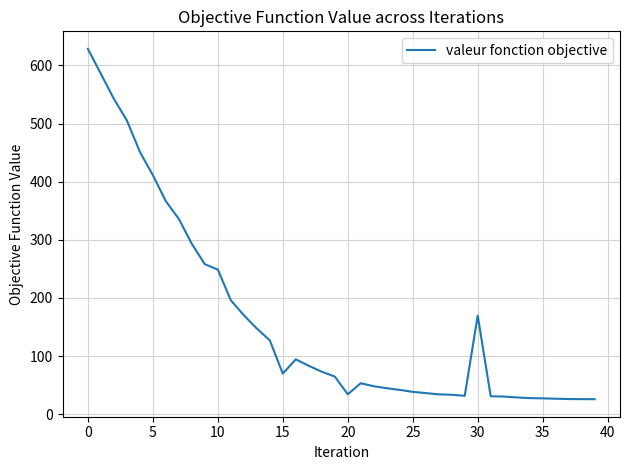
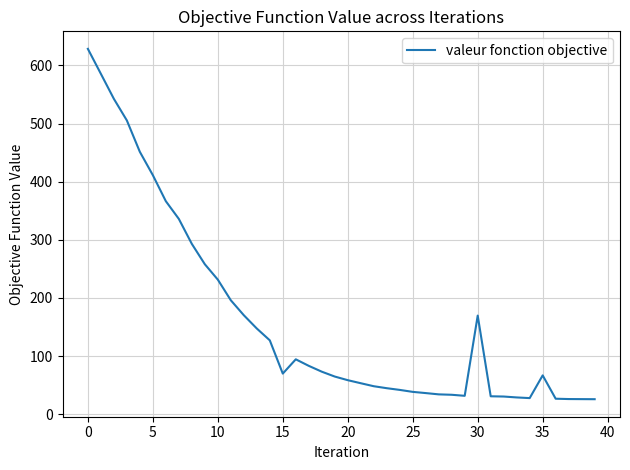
10: 250 -> 230
20: 30 -> 60
35: 30 -> 70
